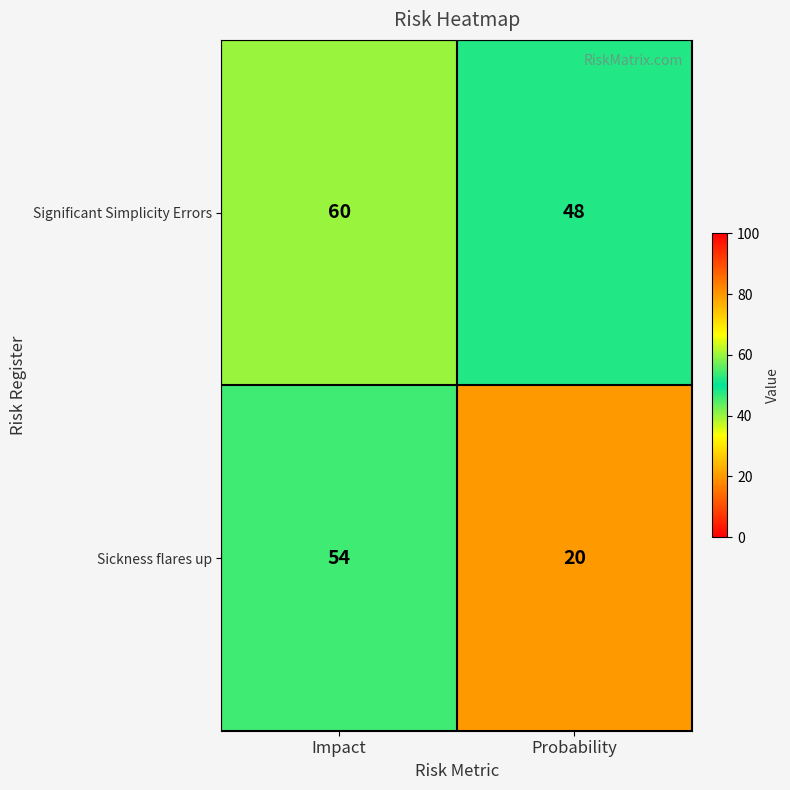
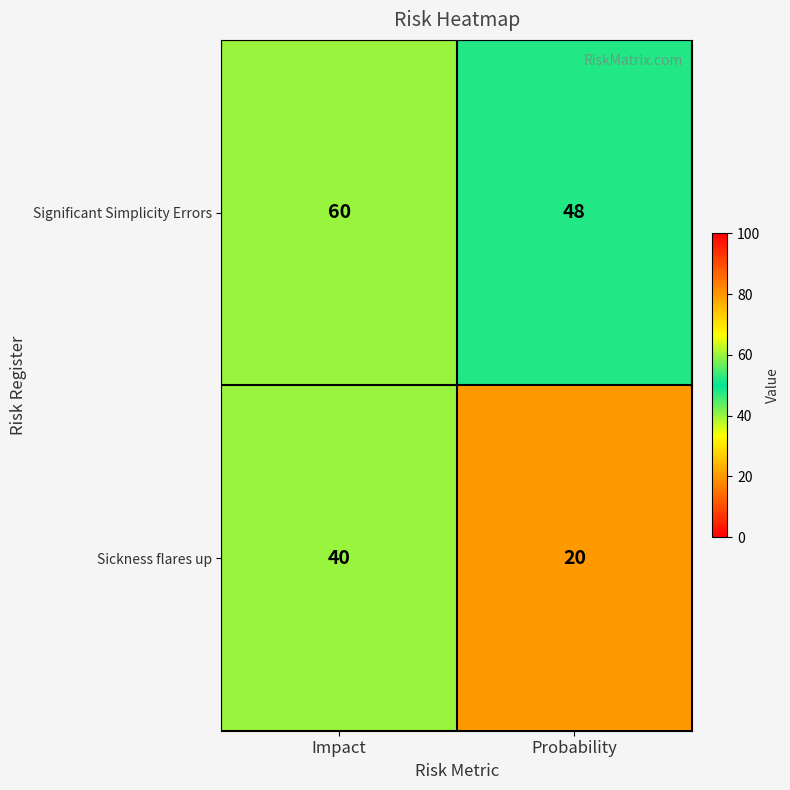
Sickness flares up, Impact: 54 -> 40
